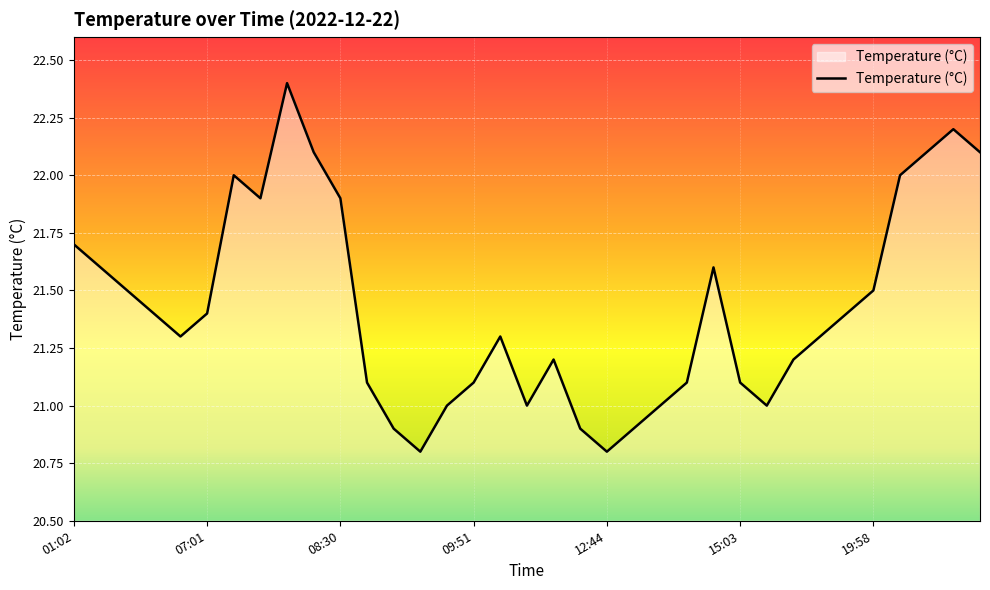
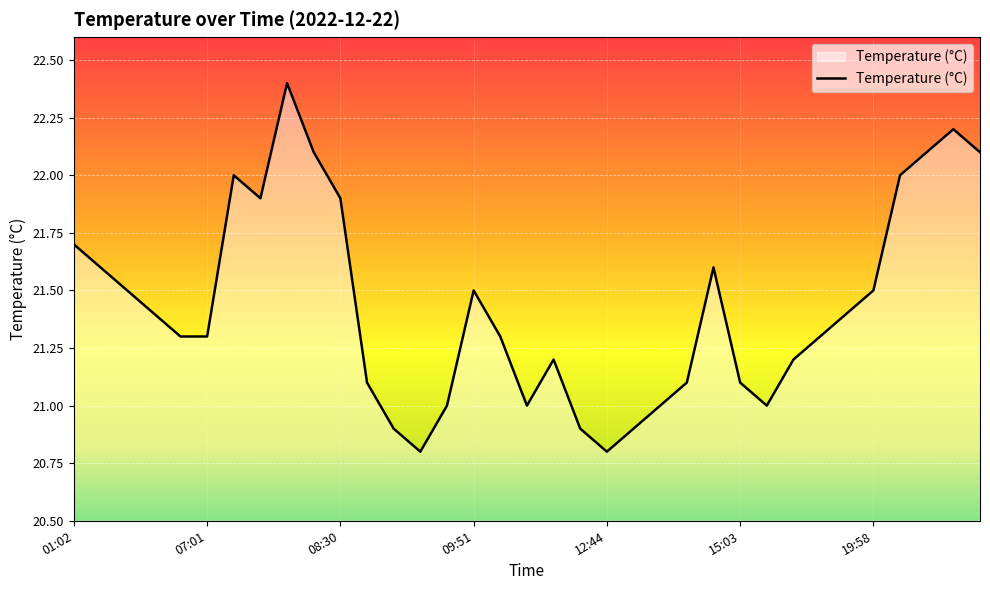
07:01: 21.4 -> 21.3
09:51: 21.1 -> 21.5
